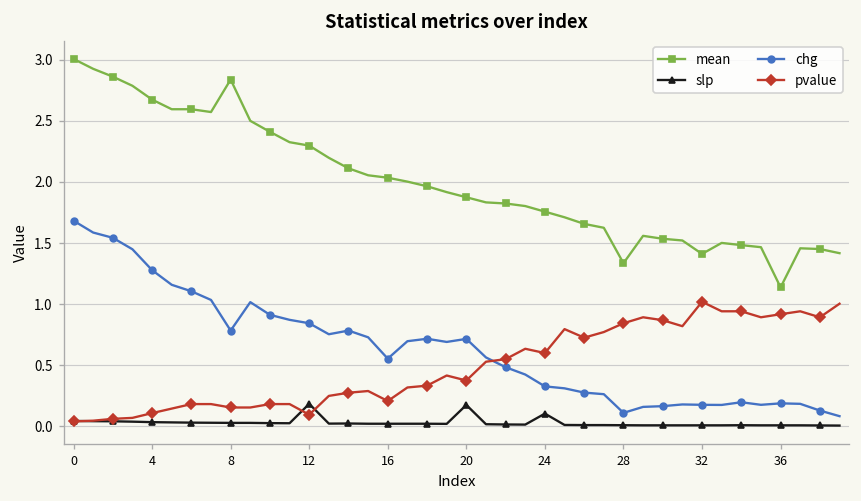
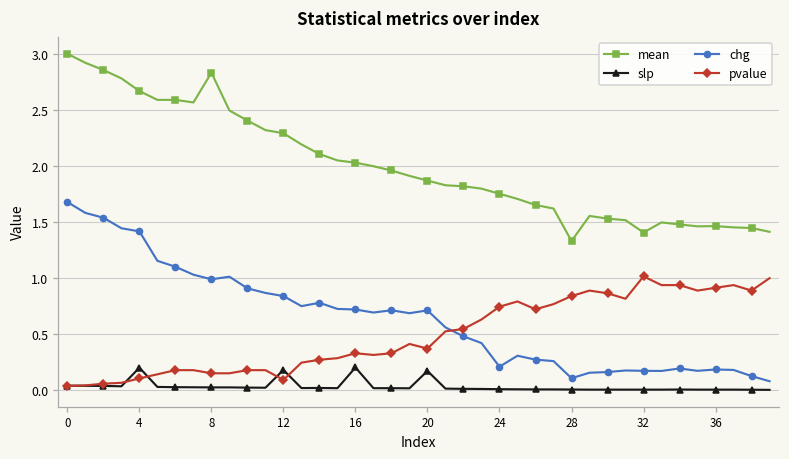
slp, 4: 0.03 -> 0.20
chg, 4: 1.28 -> 1.42
chg, 8: 0.78 -> 0.99
slp, 16: 0.02 -> 0.20
chg, 16: 0.55 -> 0.72
pvalue, 16: 0.20 -> 0.33
slp, 24: 0.10 -> 0.01
chg, 24: 0.32 -> 0.21
pvalue, 24: 0.60 -> 0.75
mean, 36: 1.13 -> 1.47
